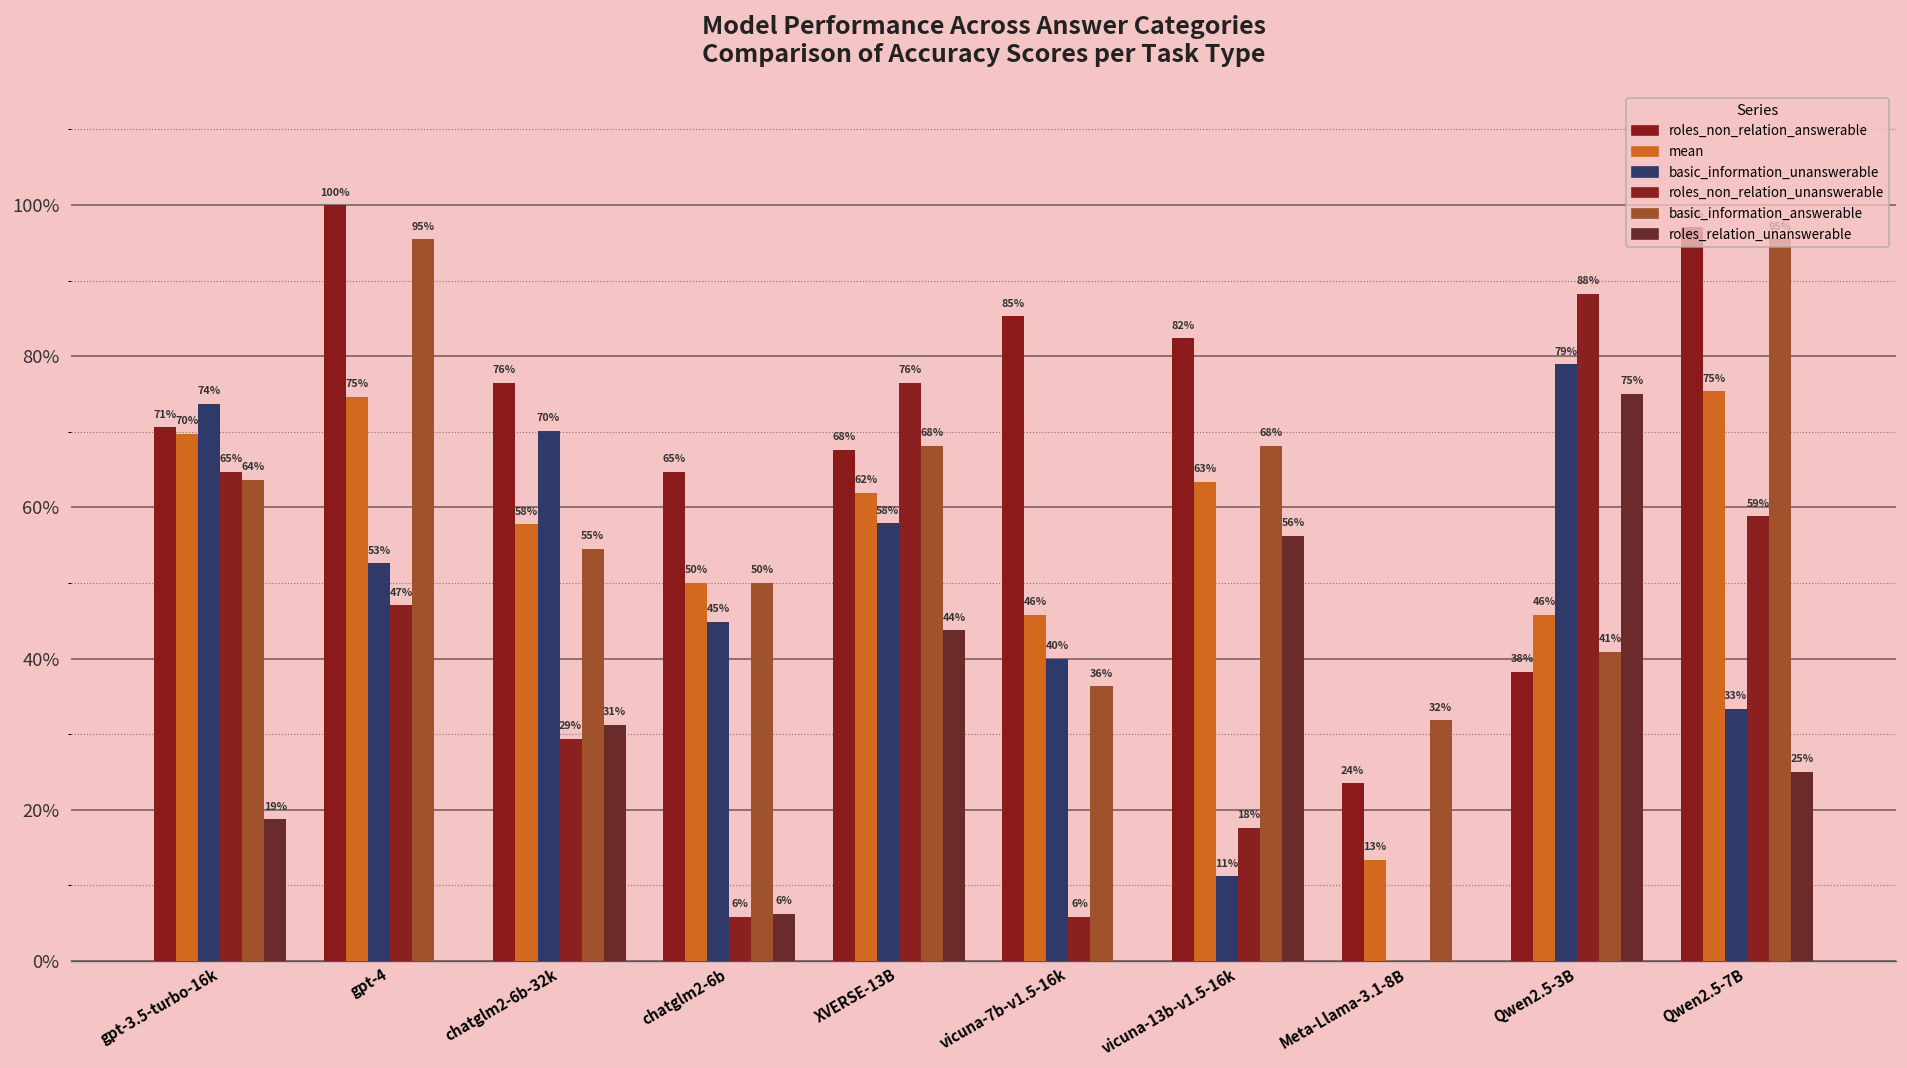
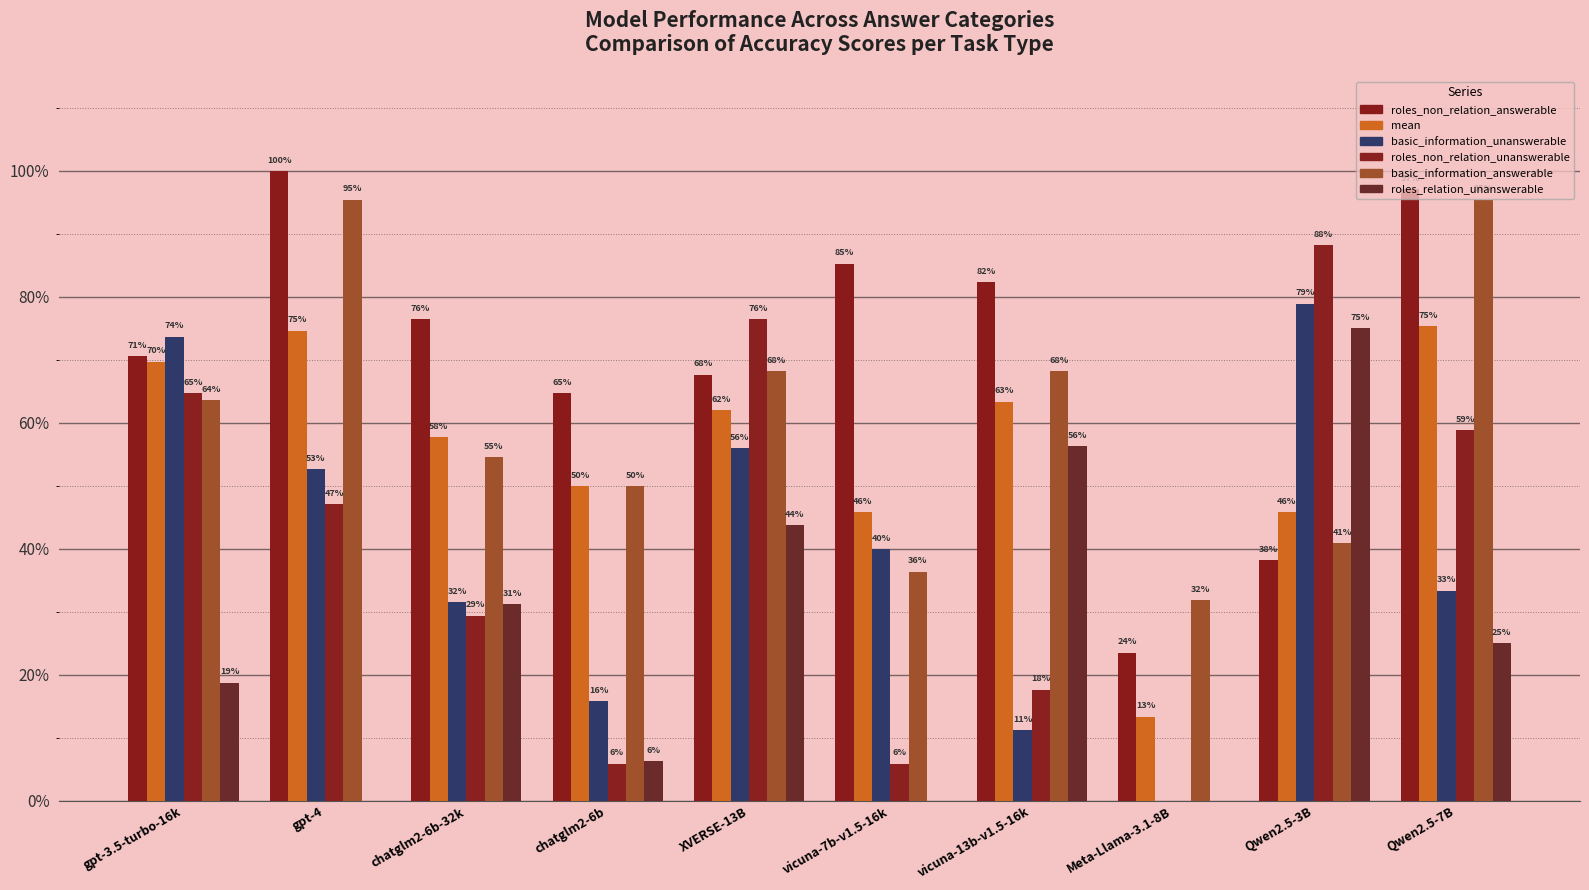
basic_information_unanswerable, chatglm2-6b-32k: 70% -> 32%
basic_information_unanswerable, chatglm2-6b: 45% -> 16%
basic_information_unanswerable, XVERSE-13B: 58% -> 56%
